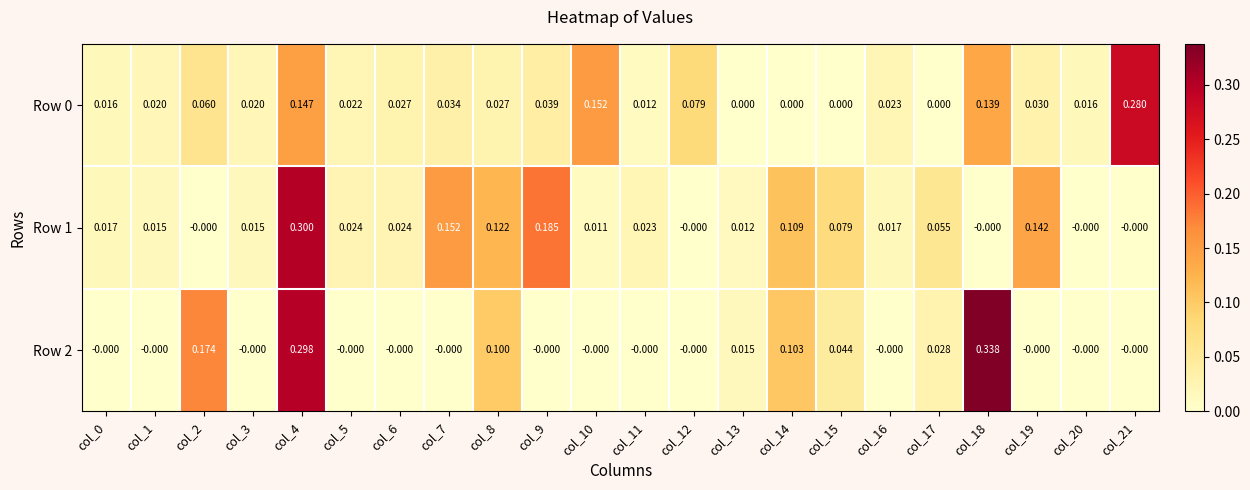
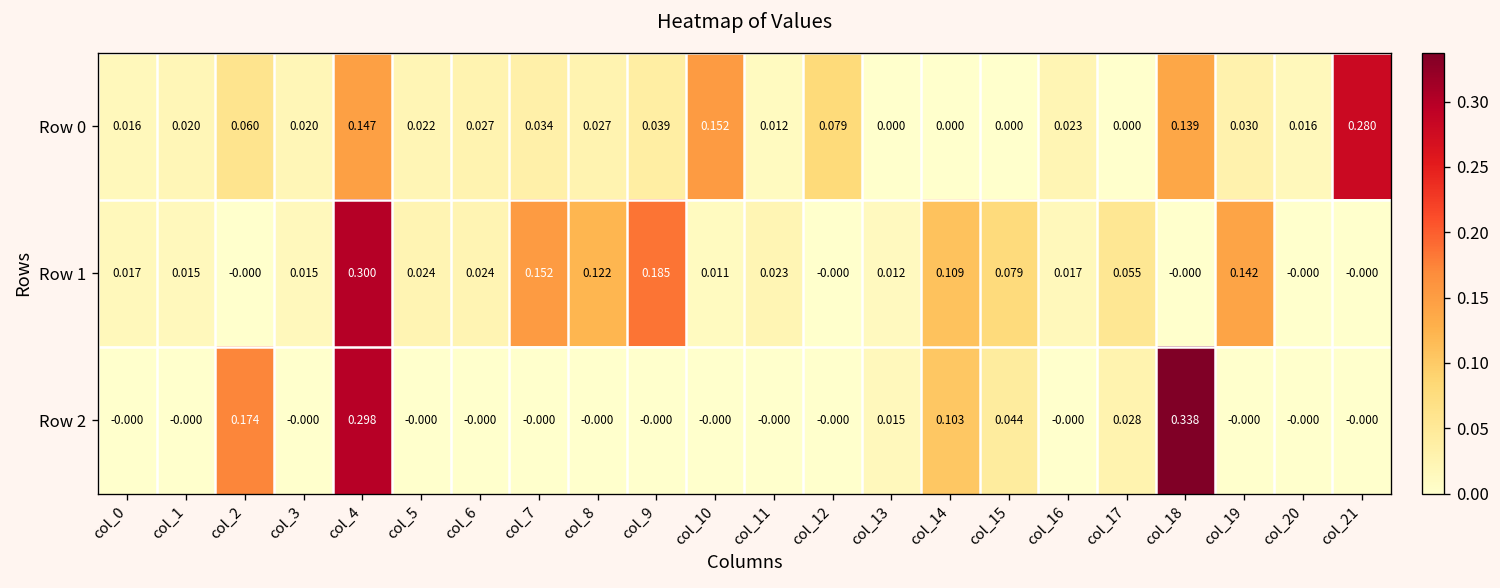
Row 2, col_8: 0.100 -> -0.000
